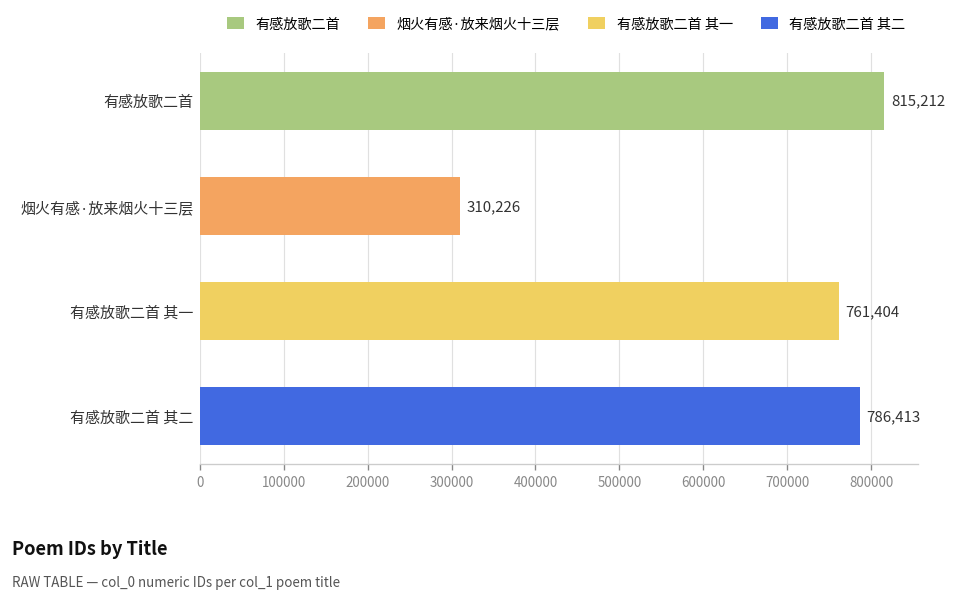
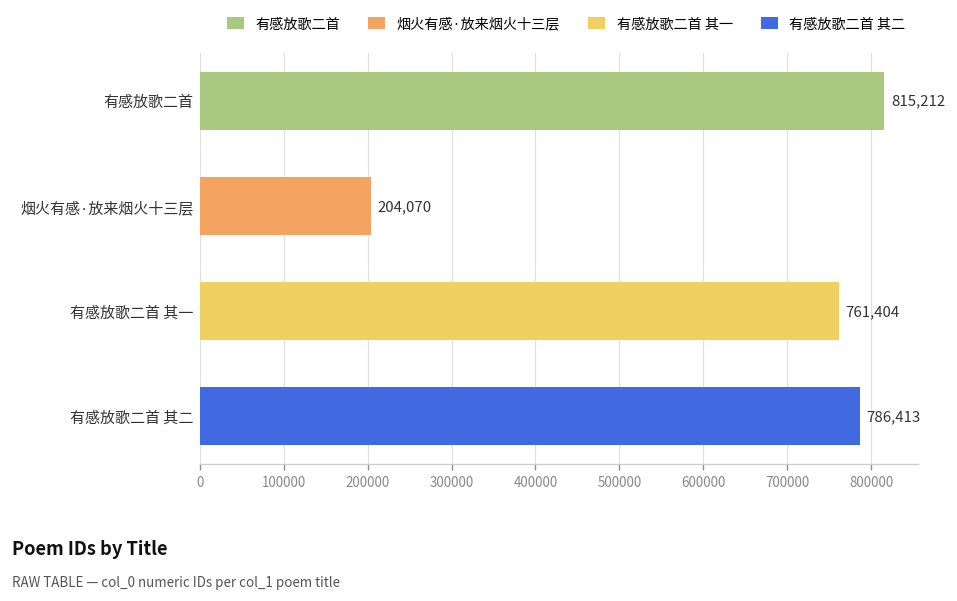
烟火有感·放来烟火十三层: 310,226 -> 204,070
